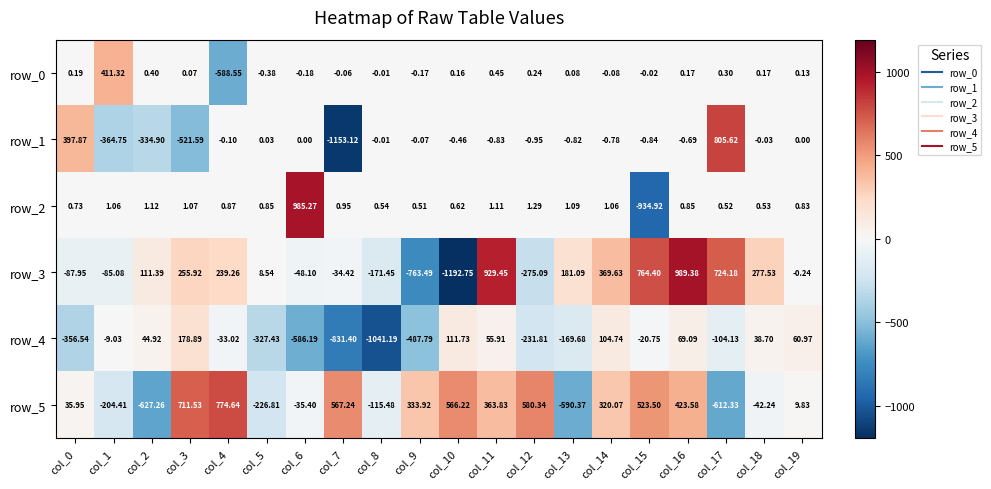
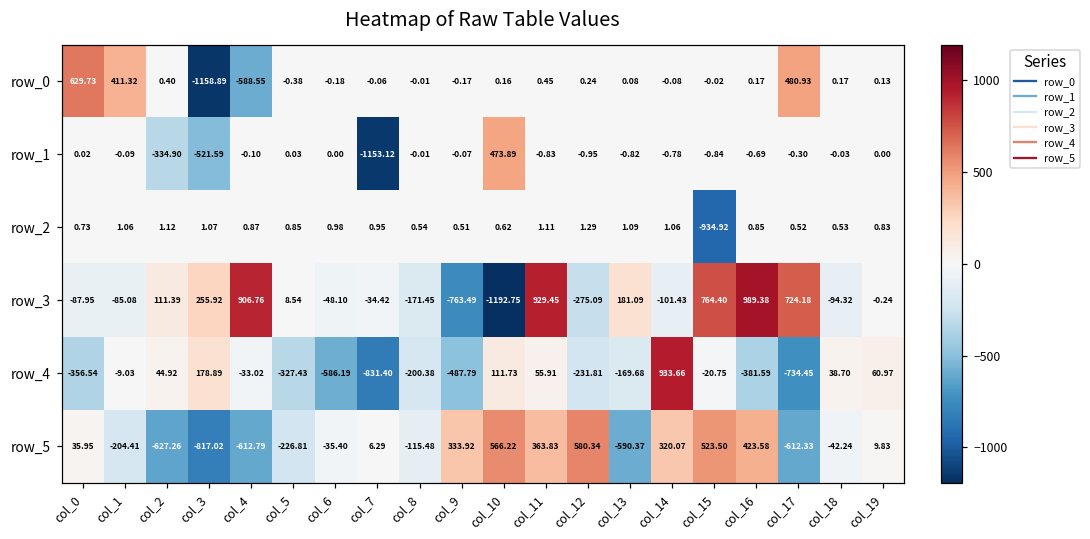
row_0, col_0: 0.19 -> 629.73
row_0, col_3: 0.07 -> -1158.89
row_0, col_17: 0.30 -> 480.93
row_1, col_0: 397.87 -> 0.02
row_1, col_1: -364.75 -> -0.09
row_1, col_10: -0.46 -> 473.89
row_1, col_17: 805.62 -> -0.30
row_2, col_6: 985.27 -> 0.98
row_3, col_4: 239.26 -> 906.76
row_3, col_14: 369.63 -> -101.43
row_3, col_18: 277.53 -> -94.32
row_4, col_8: -1041.19 -> -200.38
row_4, col_14: 104.74 -> 933.66
row_4, col_16: 69.09 -> -381.59
row_4, col_17: -104.13 -> -734.45
row_5, col_3: 711.53 -> -817.02
row_5, col_4: 774.64 -> -612.79
row_5, col_7: 567.24 -> 6.29
